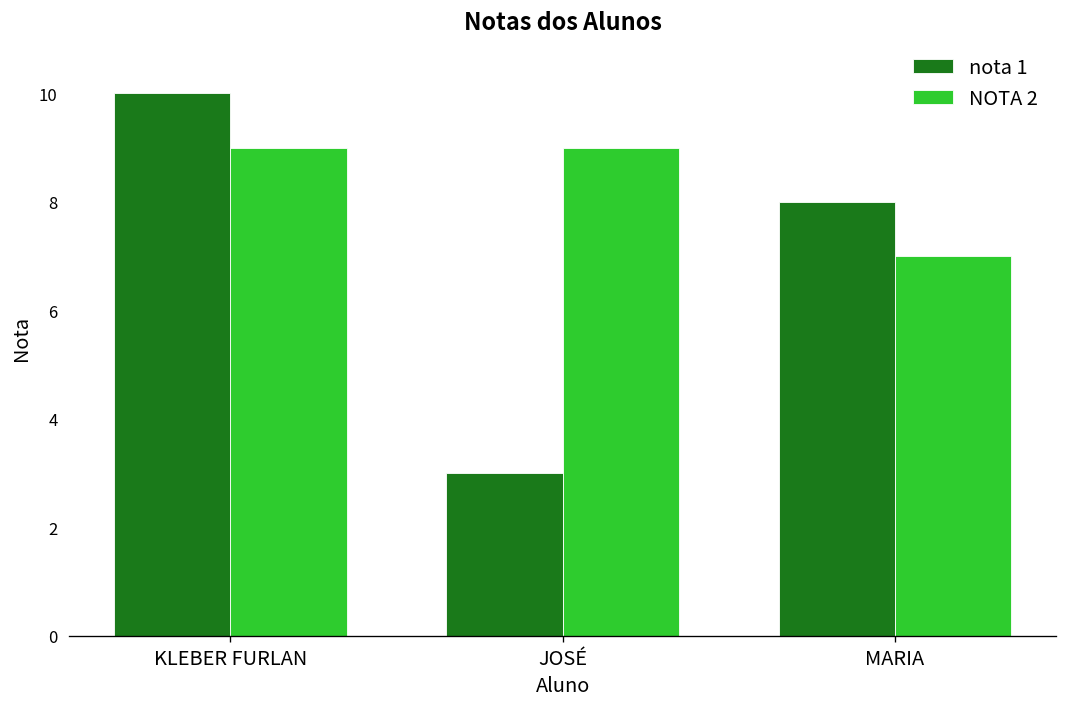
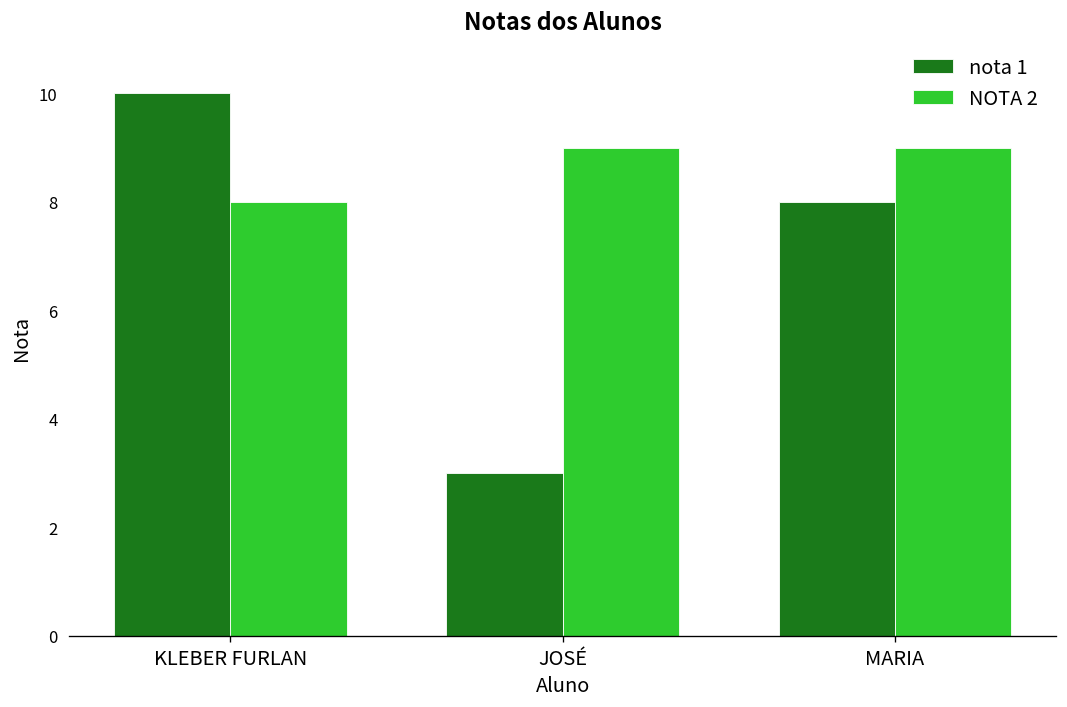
NOTA 2, KLEBER FURLAN: 9 -> 8
NOTA 2, MARIA: 7 -> 9
